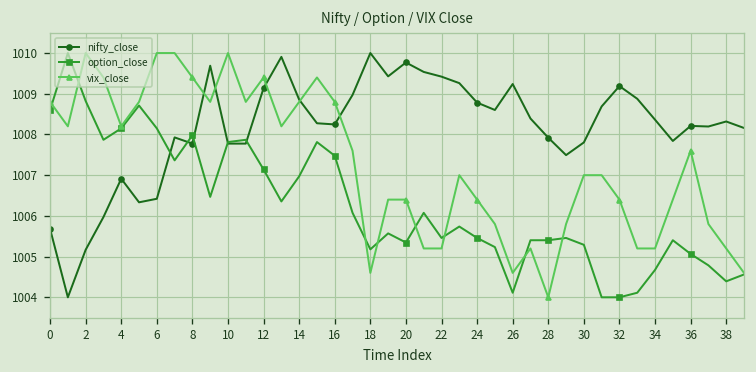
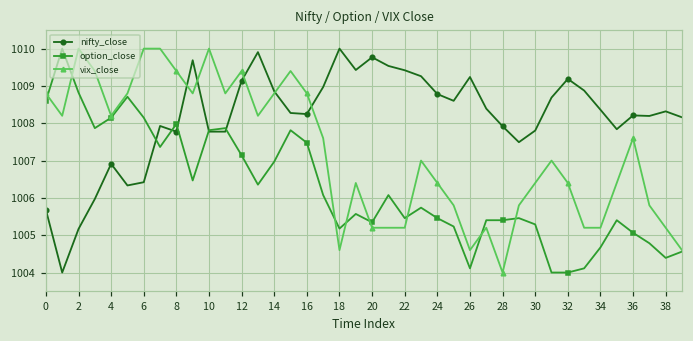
vix_close, 20: 1006.4 -> 1005.2
vix_close, 30: 1007.0 -> 1006.4
